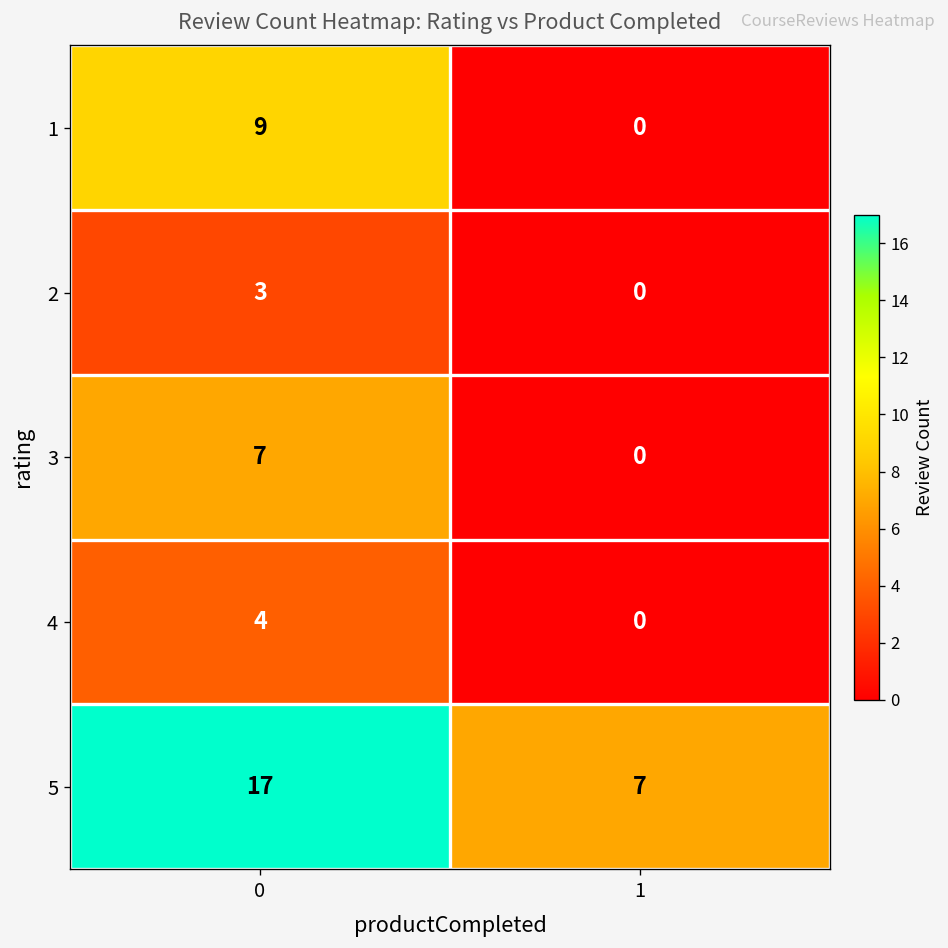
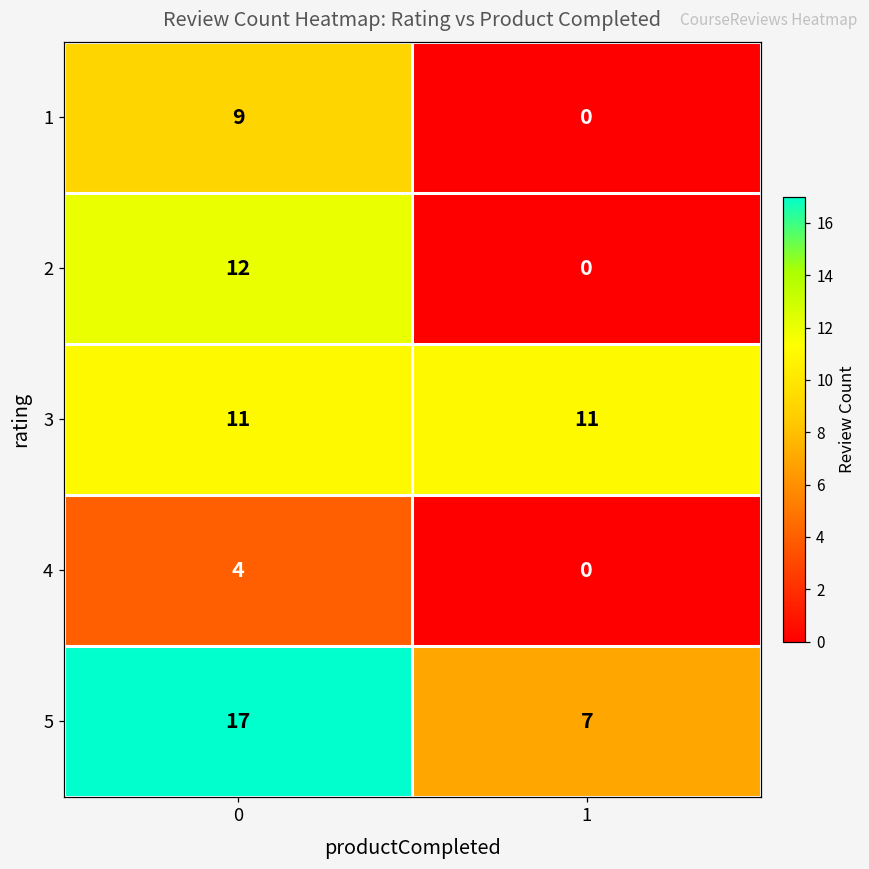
2, 0: 3 -> 12
3, 0: 7 -> 11
3, 1: 0 -> 11
